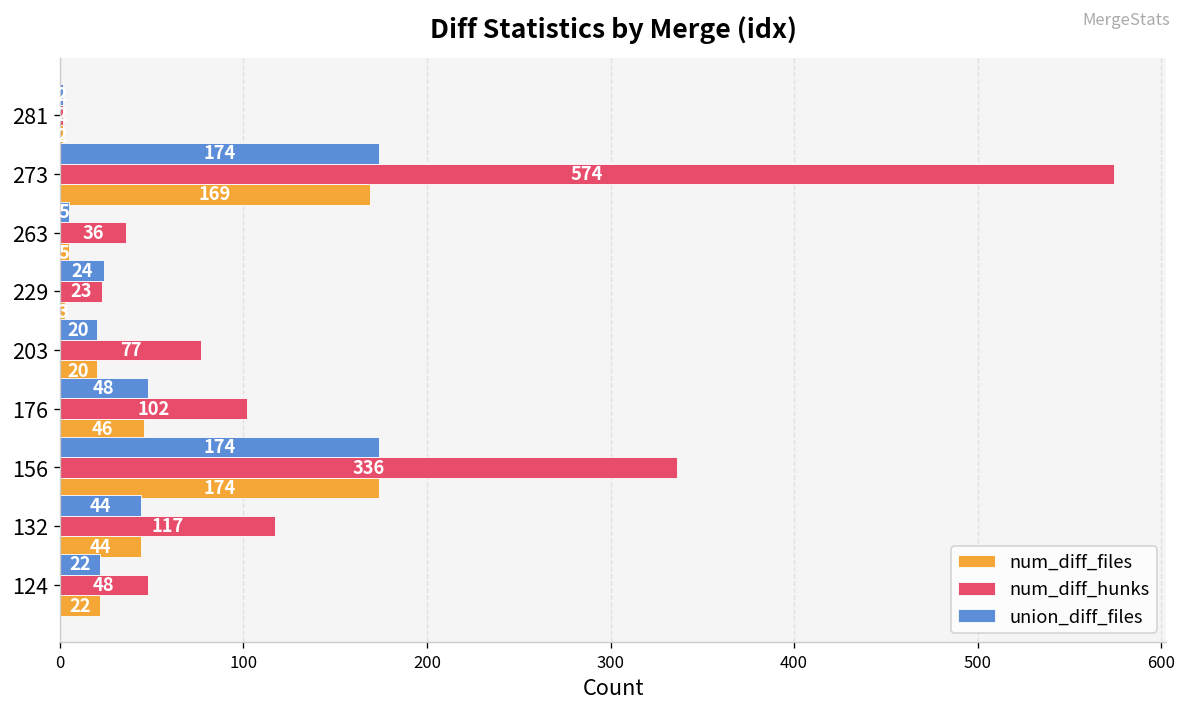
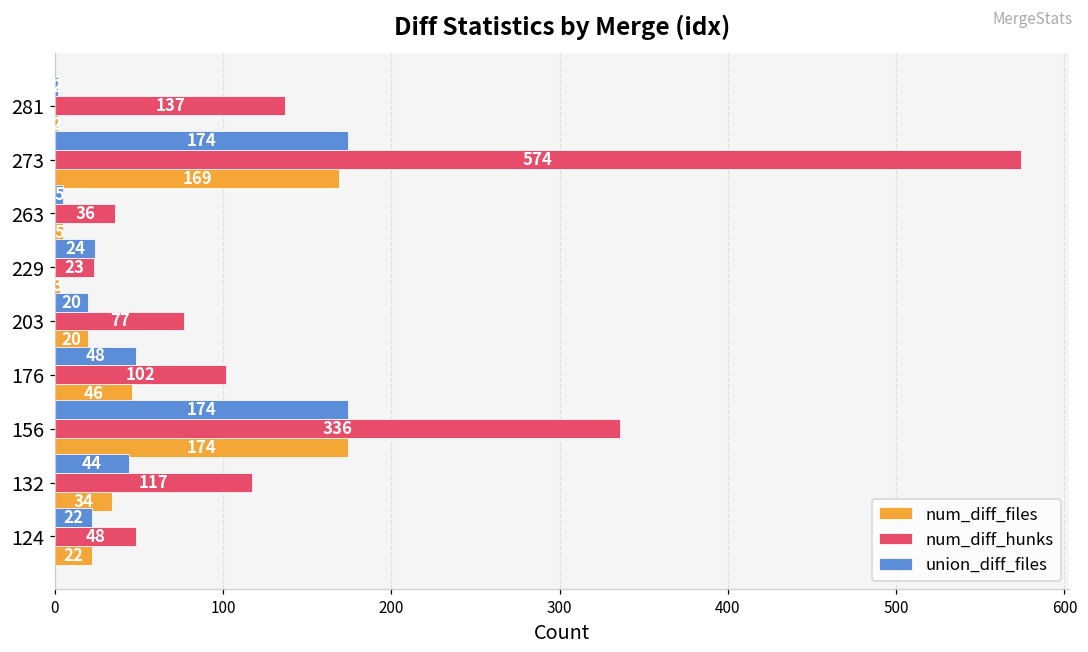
num_diff_hunks, 281: 2 -> 137
num_diff_files, 132: 44 -> 34
